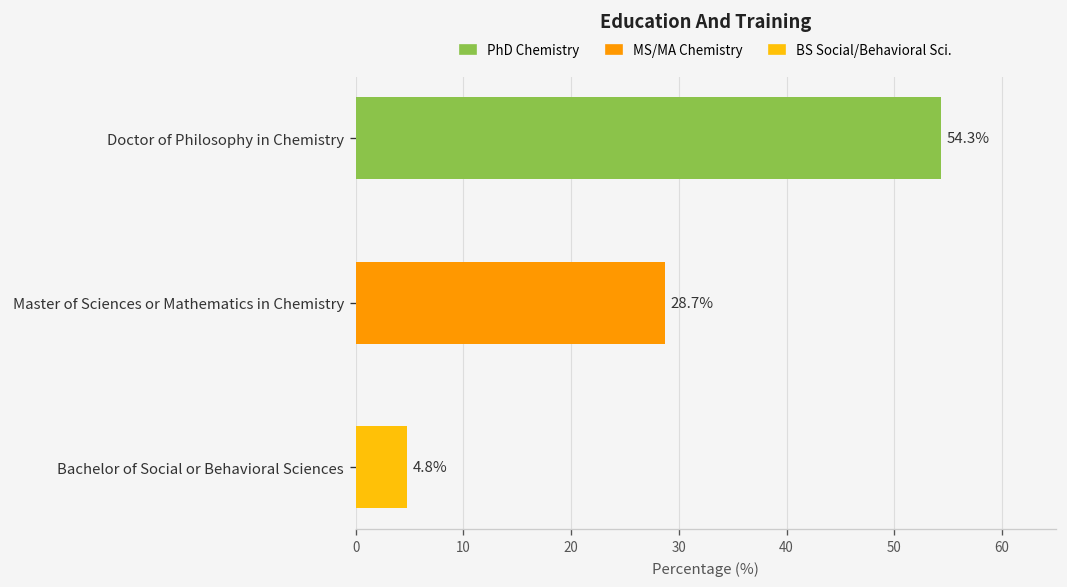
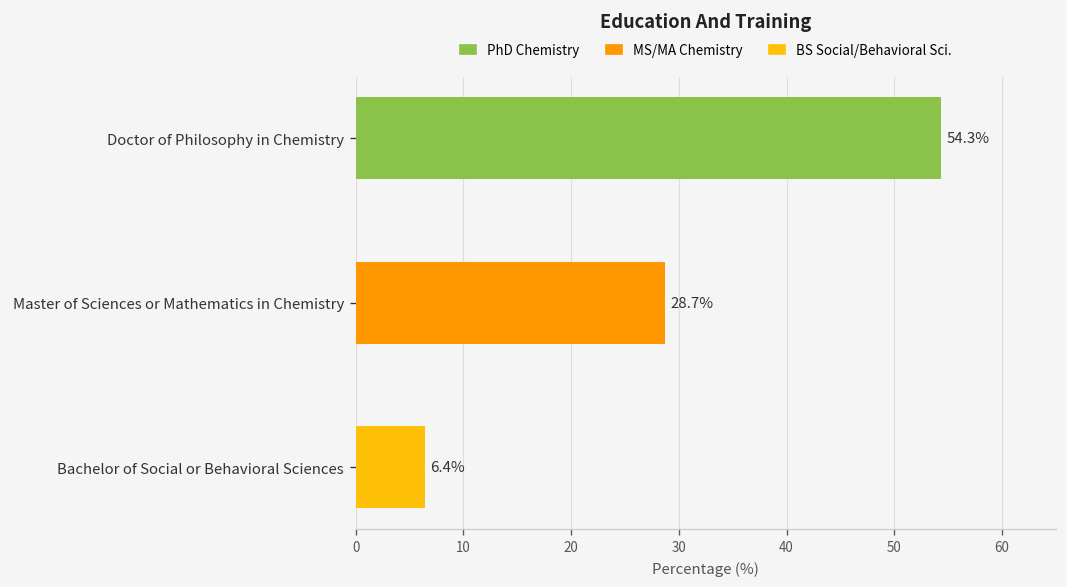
Bachelor of Social or Behavioral Sciences: 4.8% -> 6.4%
